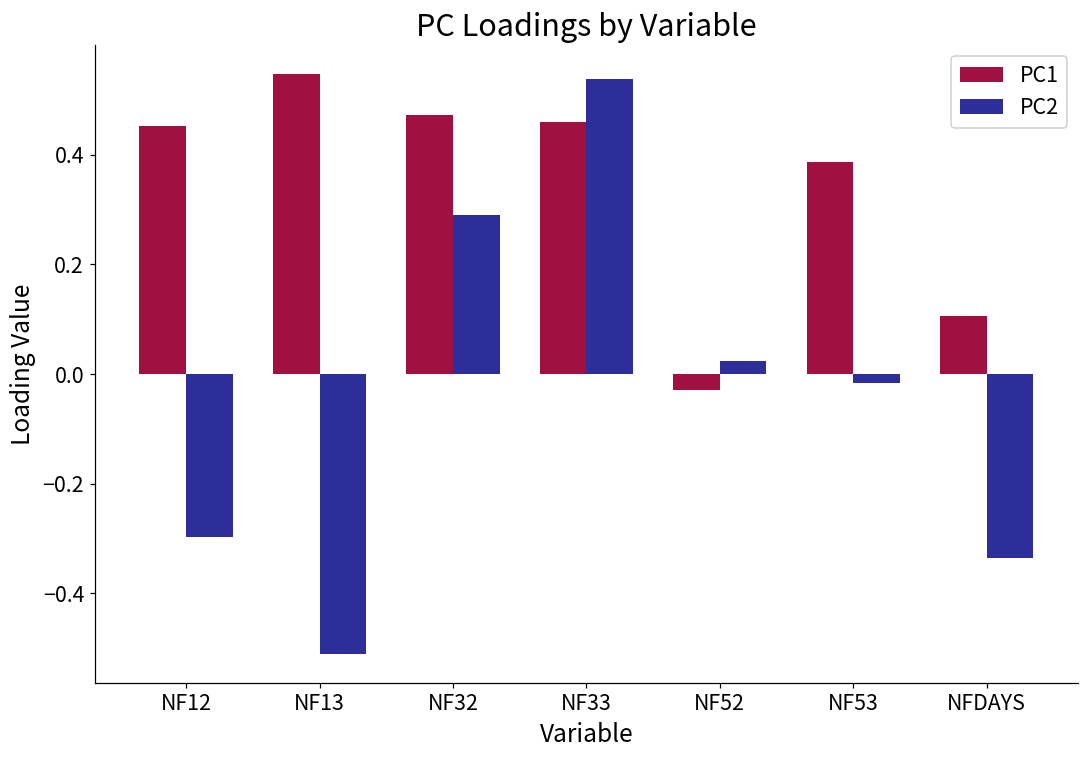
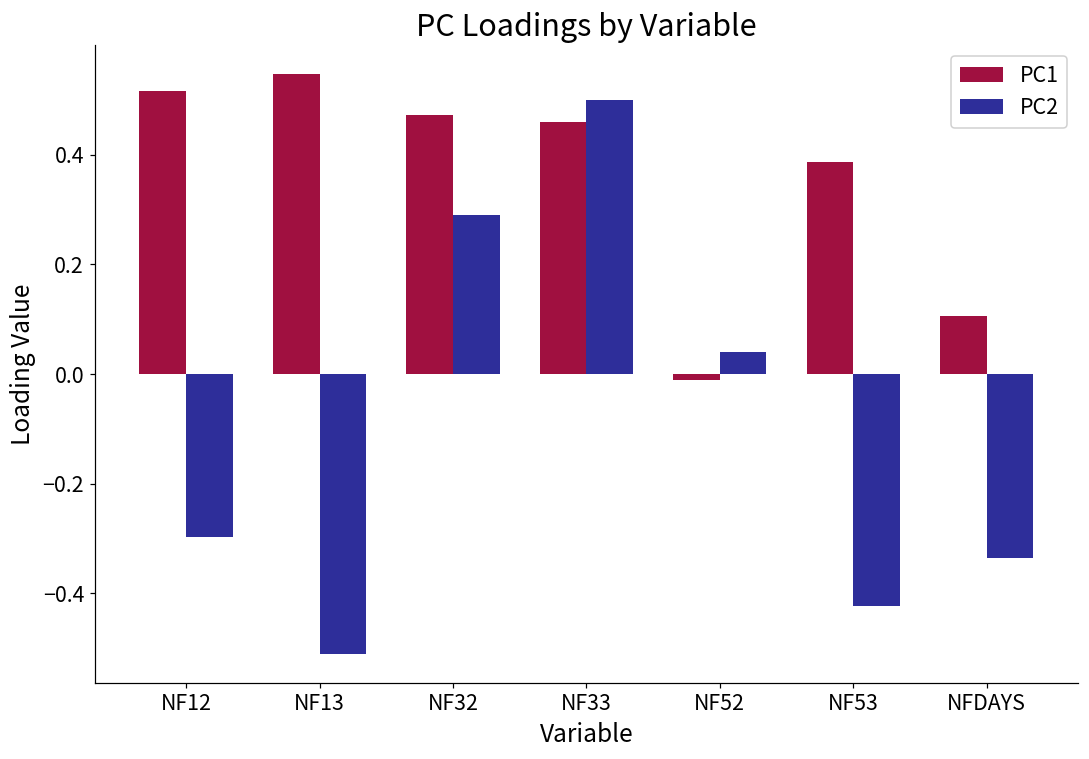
PC1, NF12: 0.45 -> 0.52
PC2, NF33: 0.54 -> 0.50
PC1, NF52: -0.03 -> -0.01
PC2, NF52: 0.02 -> 0.04
PC2, NF53: -0.02 -> -0.42
